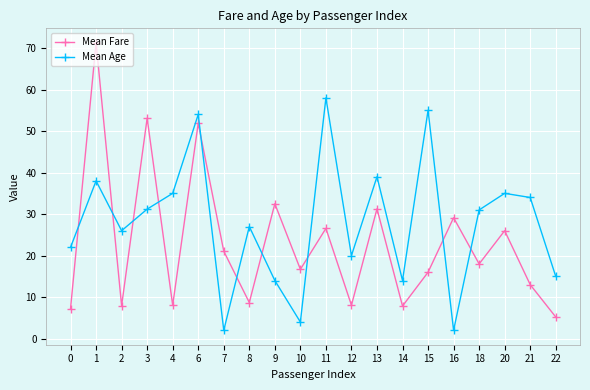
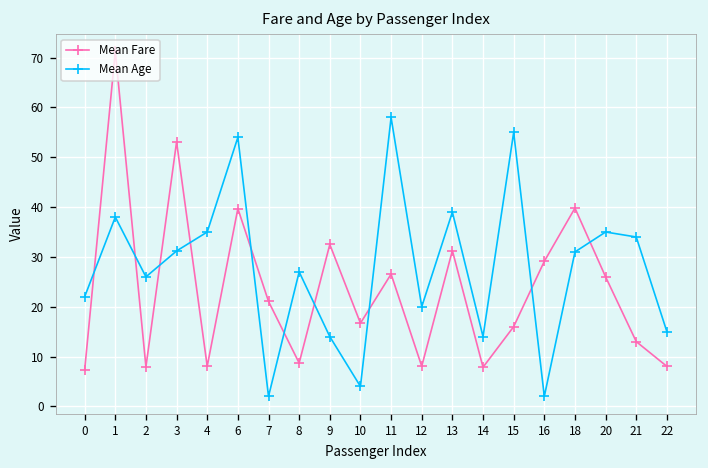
Mean Fare, 6: 52 -> 40
Mean Fare, 18: 18 -> 40
Mean Fare, 22: 5 -> 8
